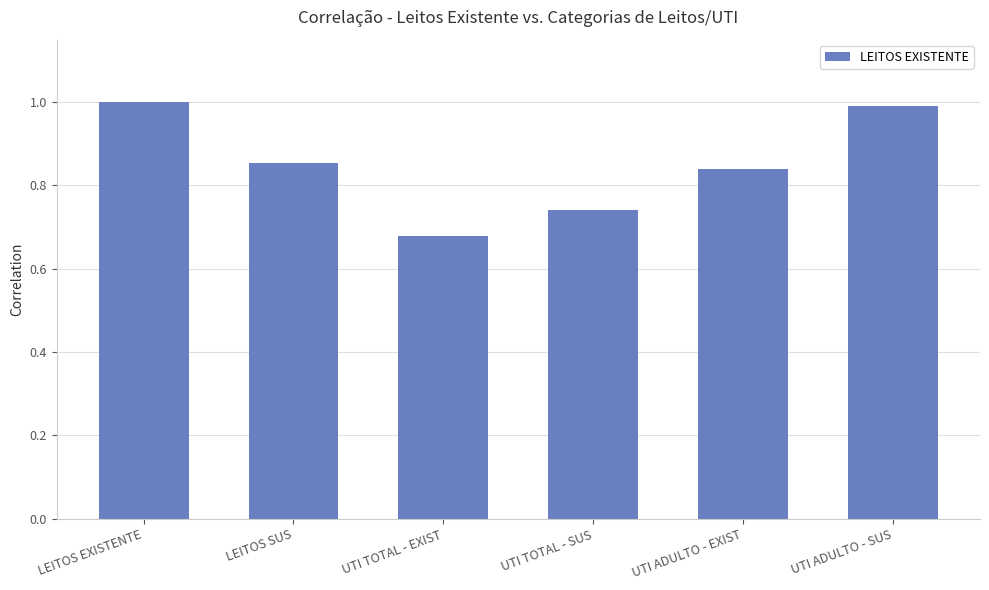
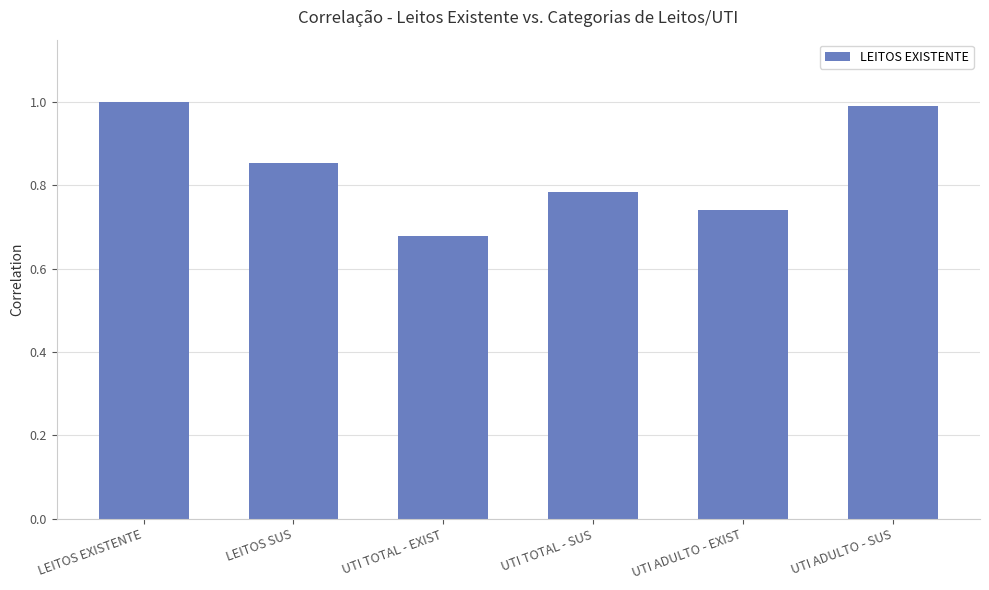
UTI TOTAL - SUS: 0.74 -> 0.78
UTI ADULTO - EXIST: 0.84 -> 0.74
